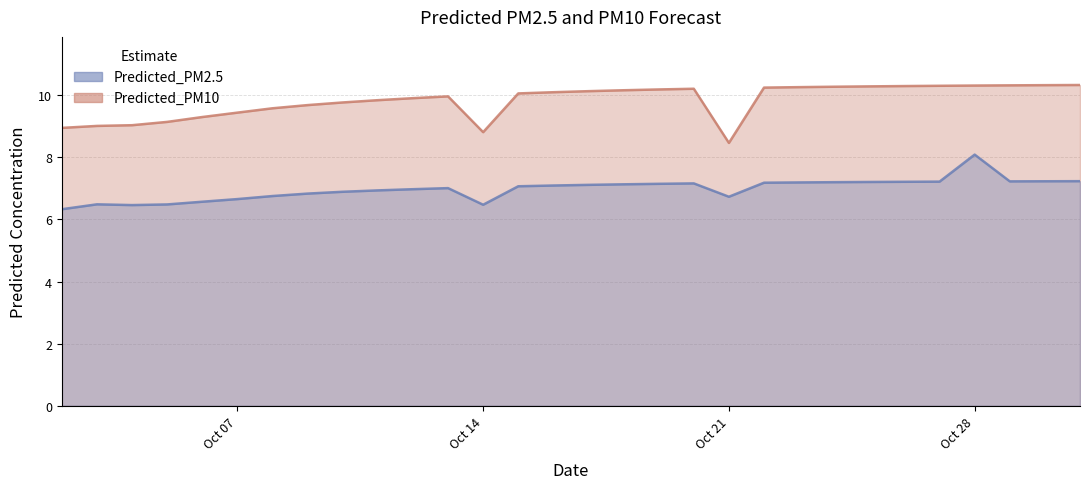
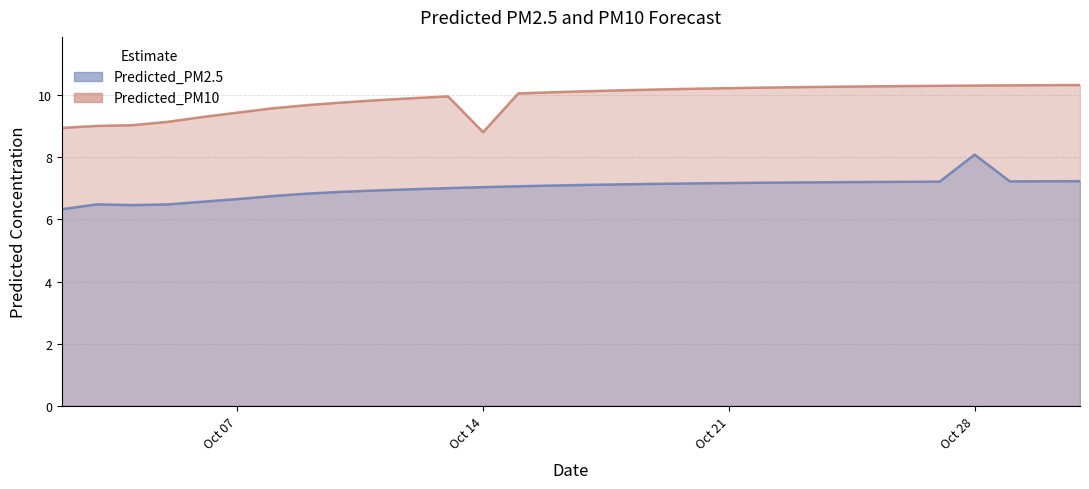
Predicted_PM2.5, Oct 14: 6.5 -> 7.0
Predicted_PM10, Oct 21: 8.5 -> 10.2
Predicted_PM2.5, Oct 21: 6.7 -> 7.2
